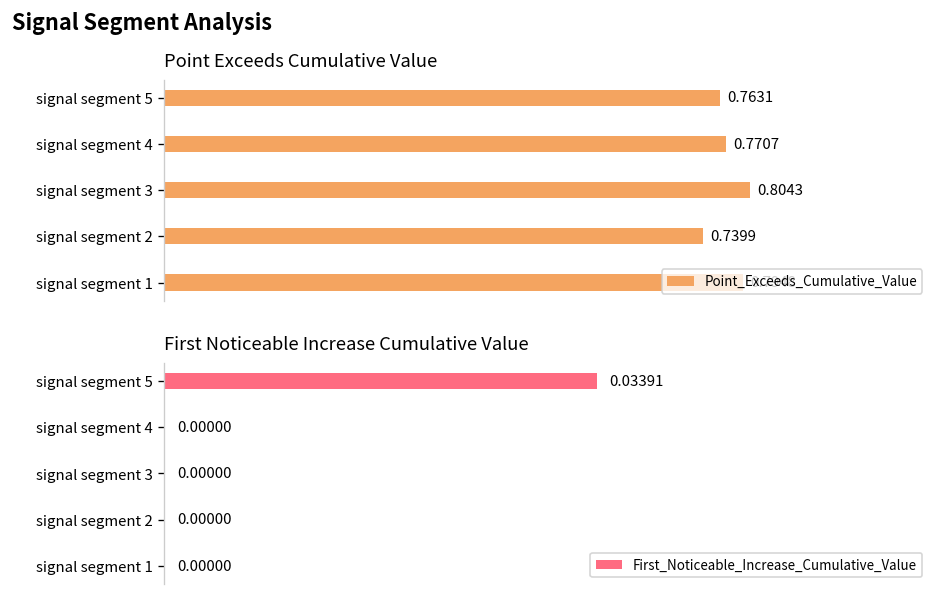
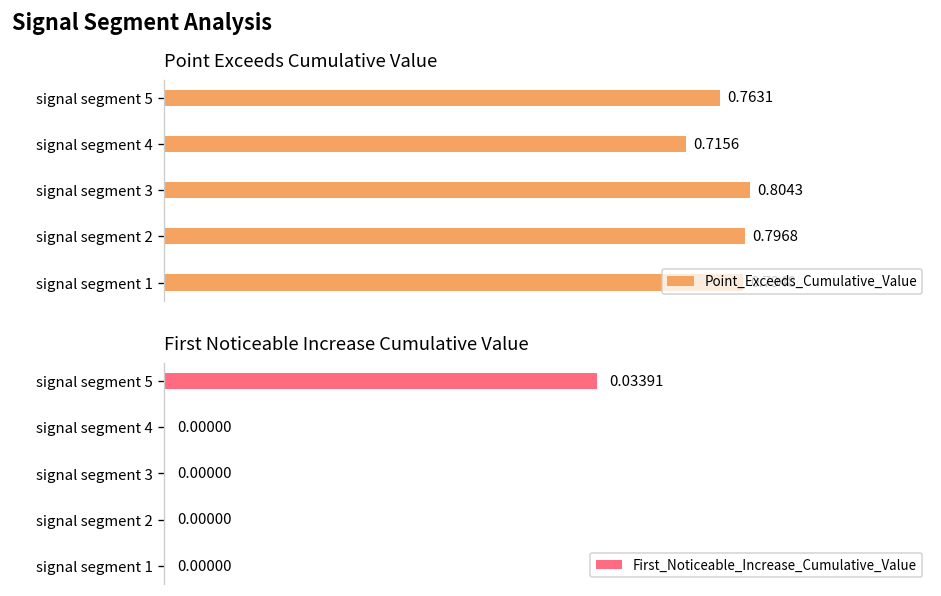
Point Exceeds Cumulative Value, signal segment 4: 0.7707 -> 0.7156
Point Exceeds Cumulative Value, signal segment 2: 0.7399 -> 0.7968
